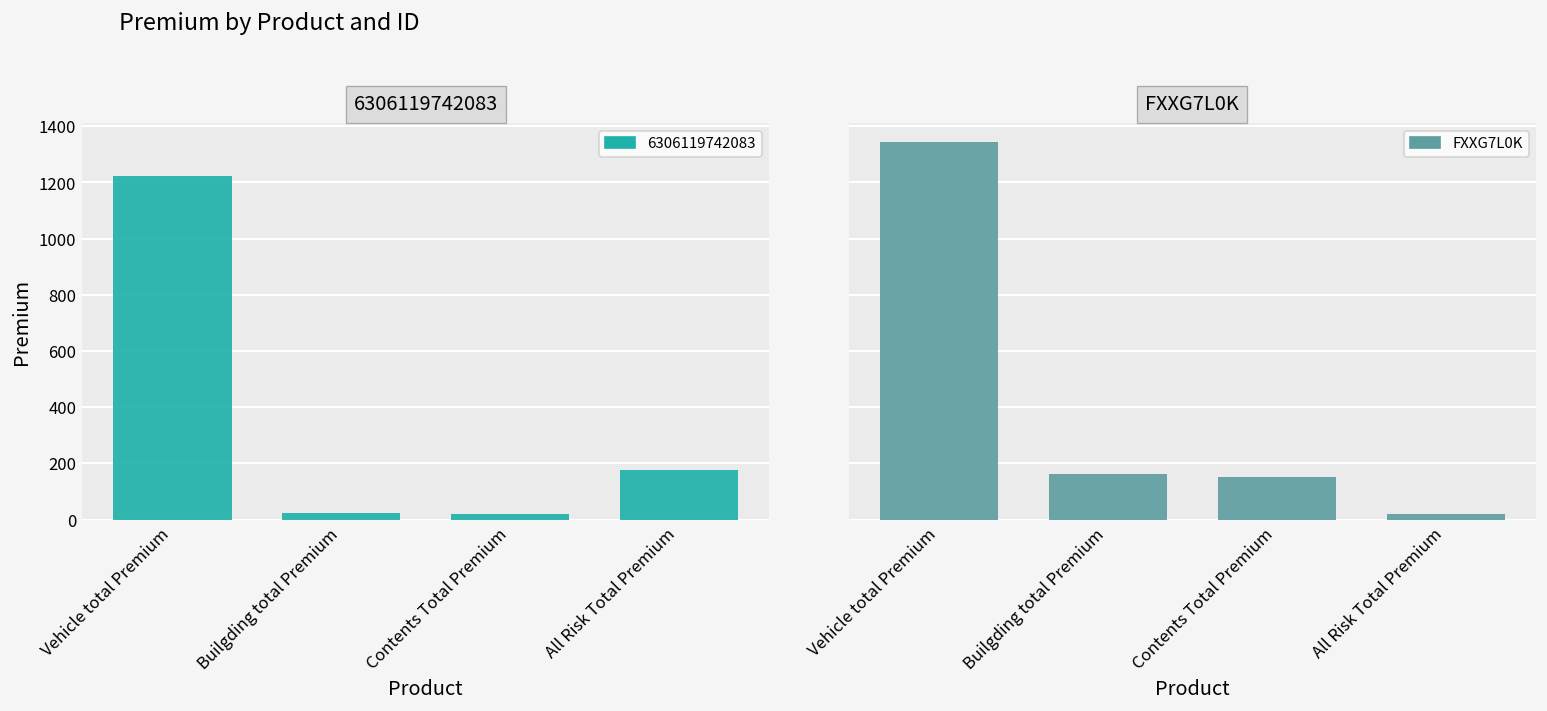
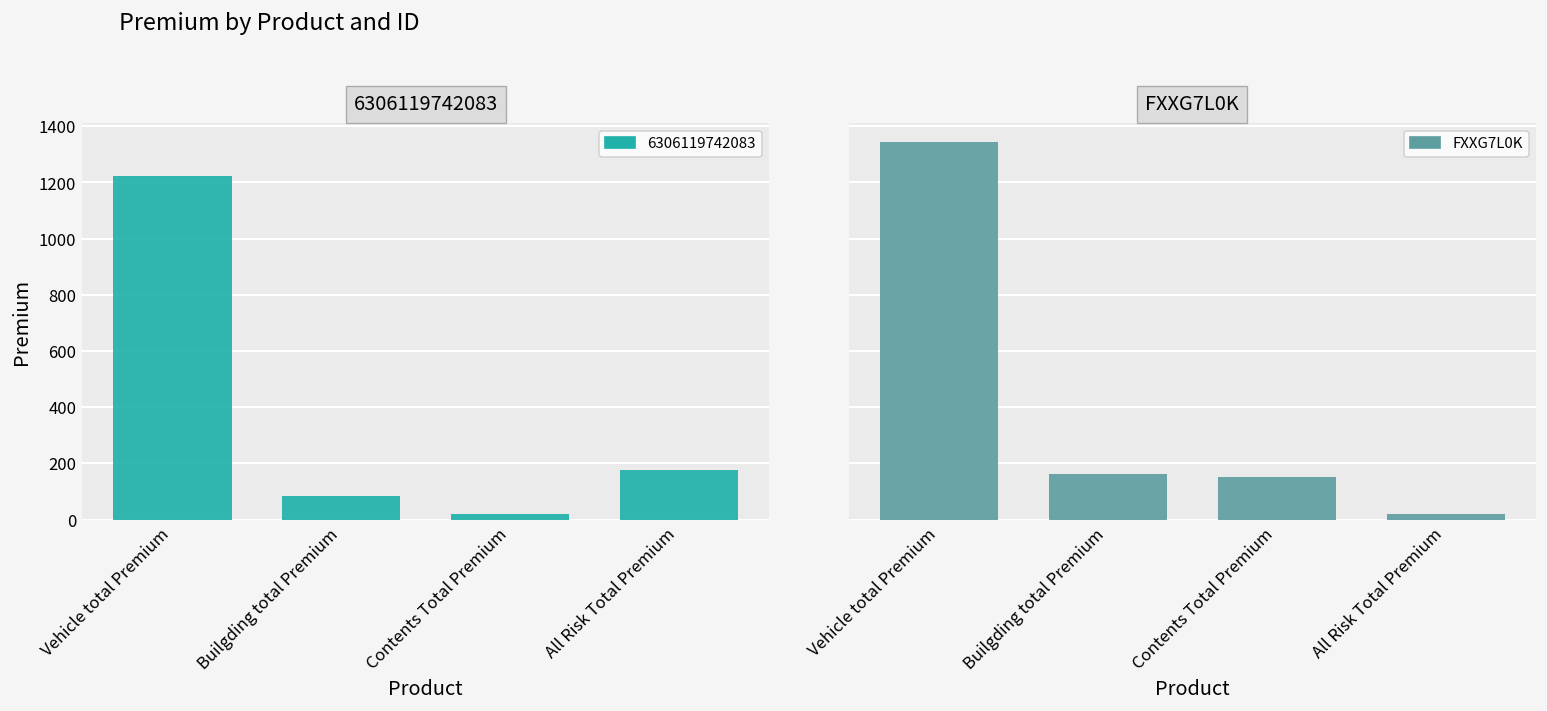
6306119742083, Builgding total Premium: 20 -> 90
